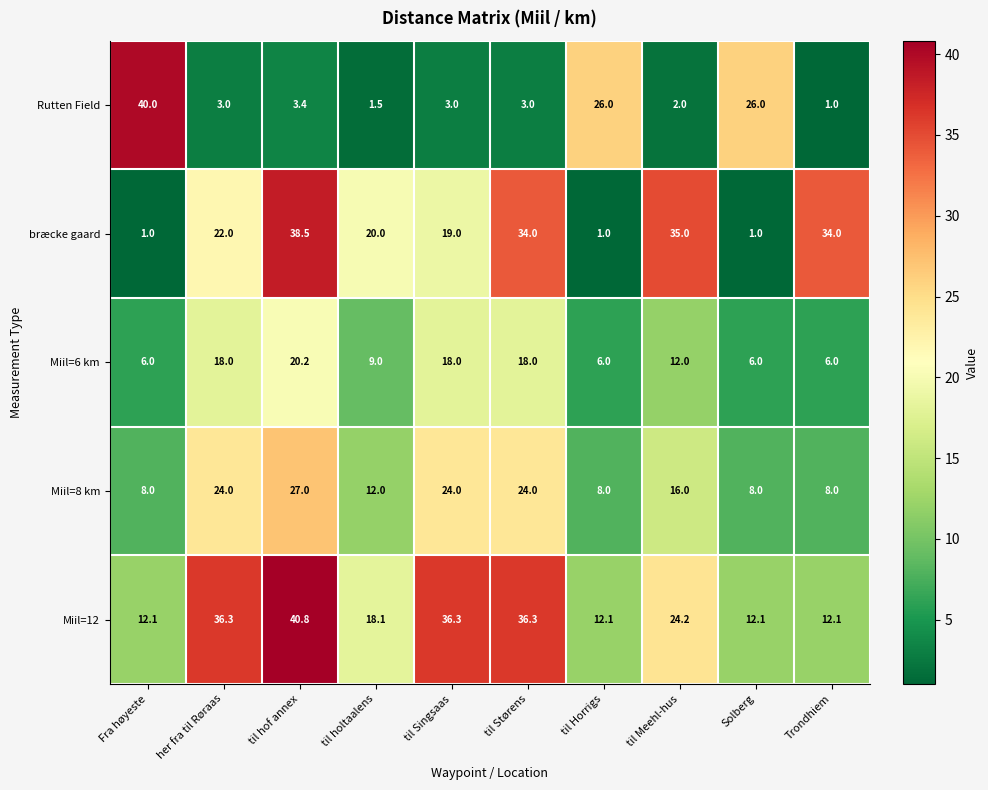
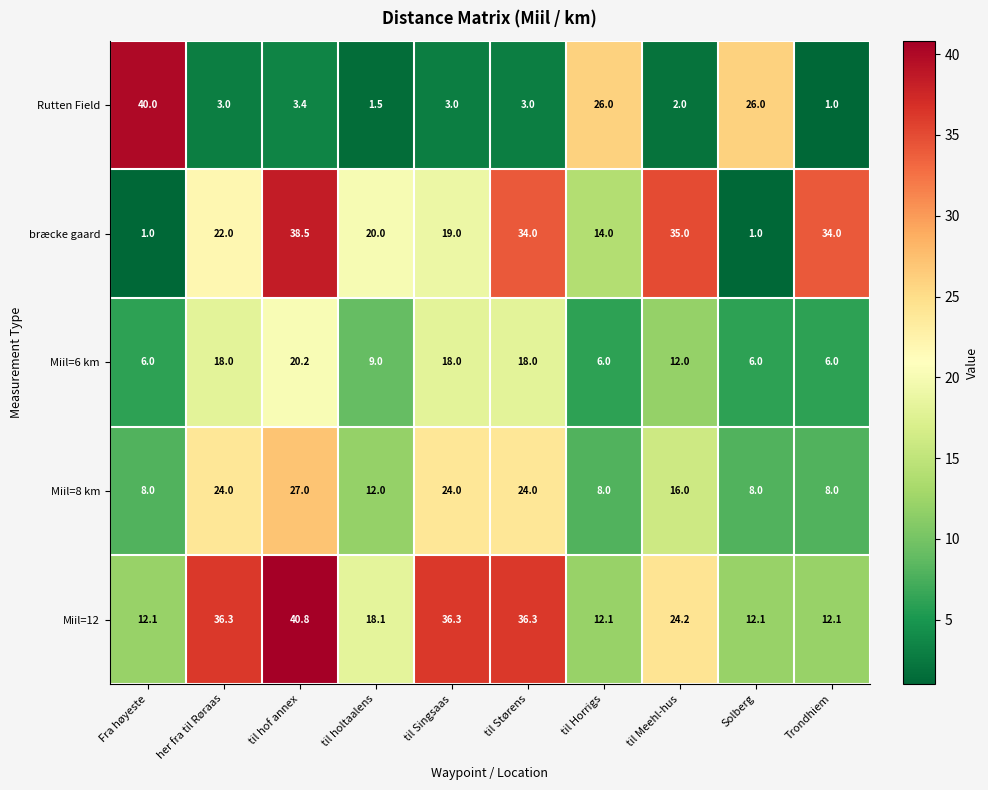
bræcke gaard, til Horrigs: 1.0 -> 14.0
